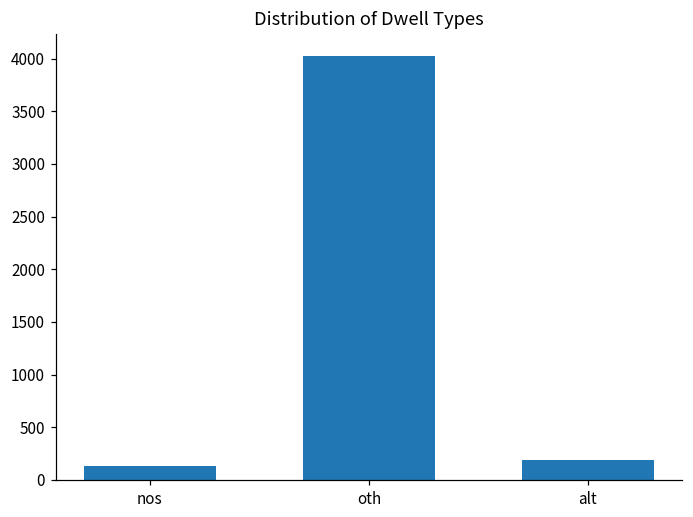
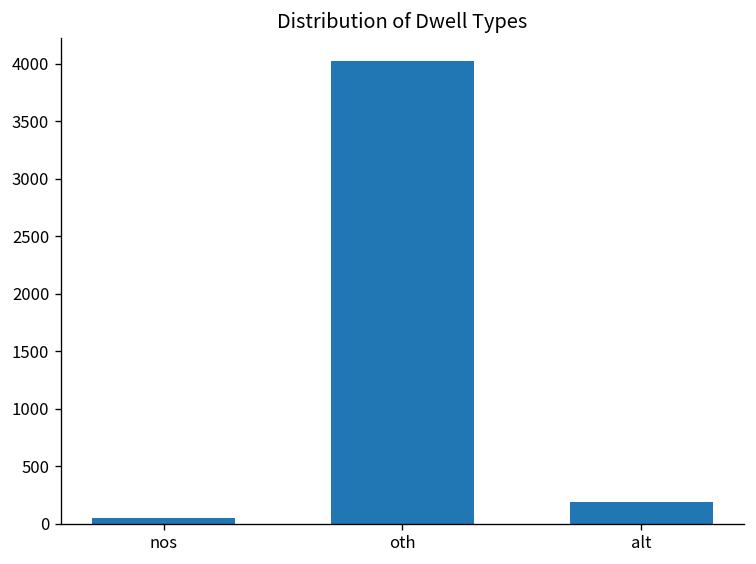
nos: 100 -> 0
